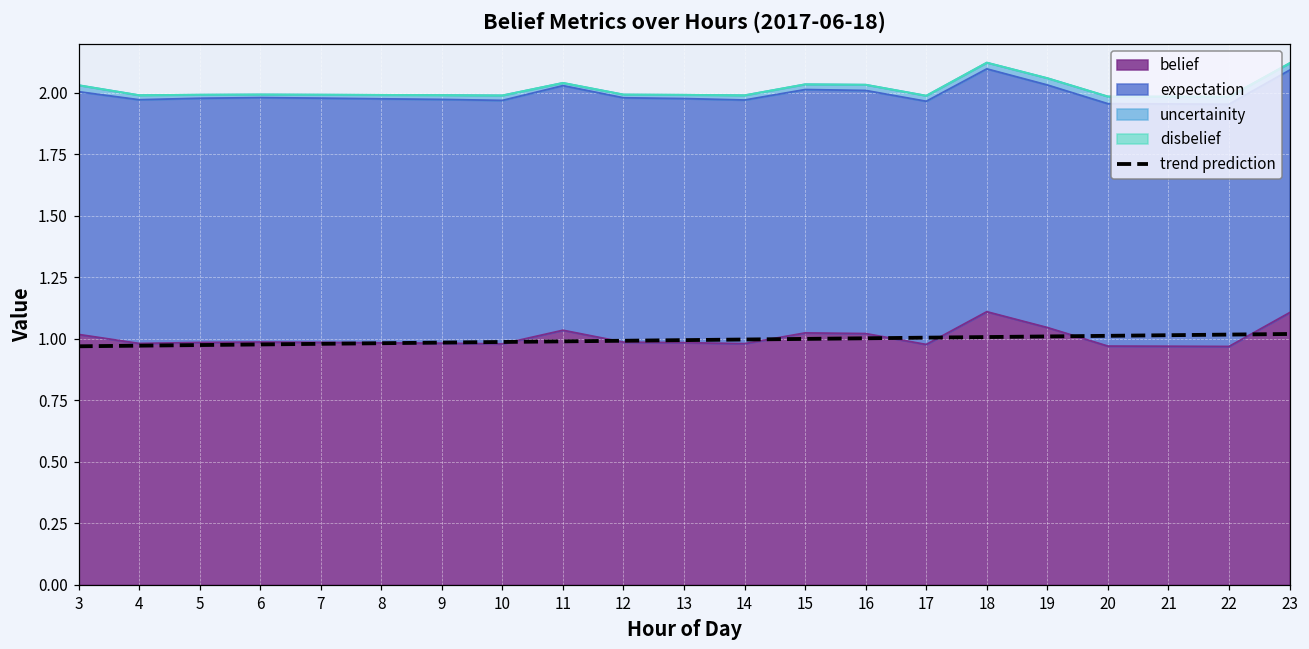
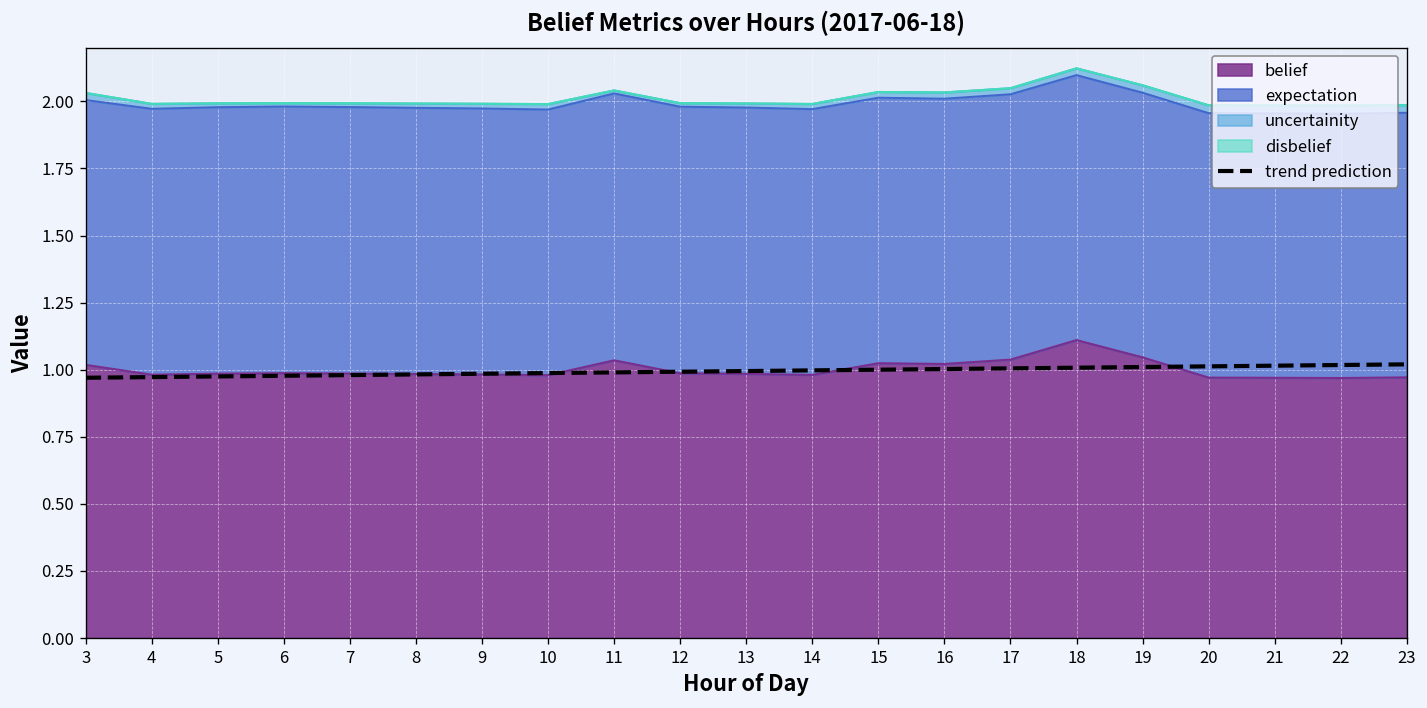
belief, 17: 0.98 -> 1.04
belief, 23: 1.11 -> 0.97
